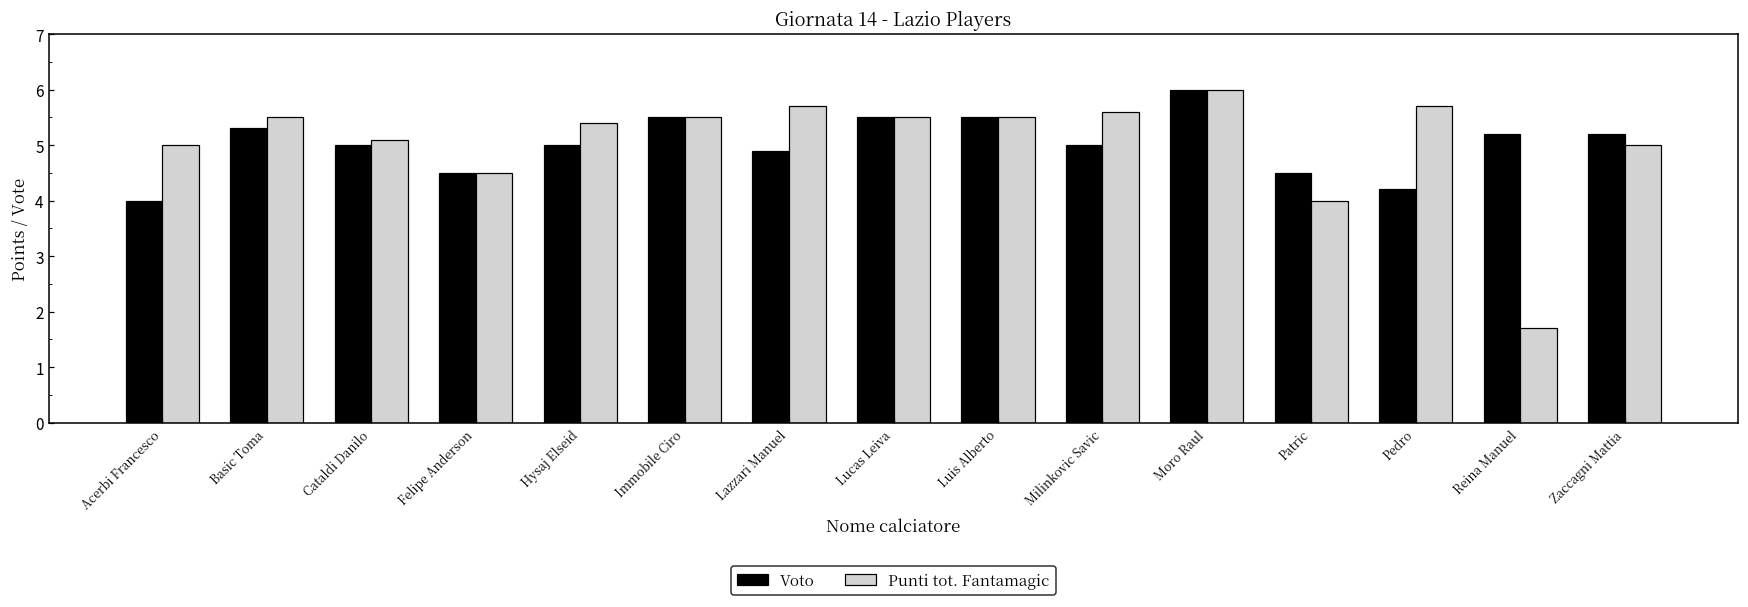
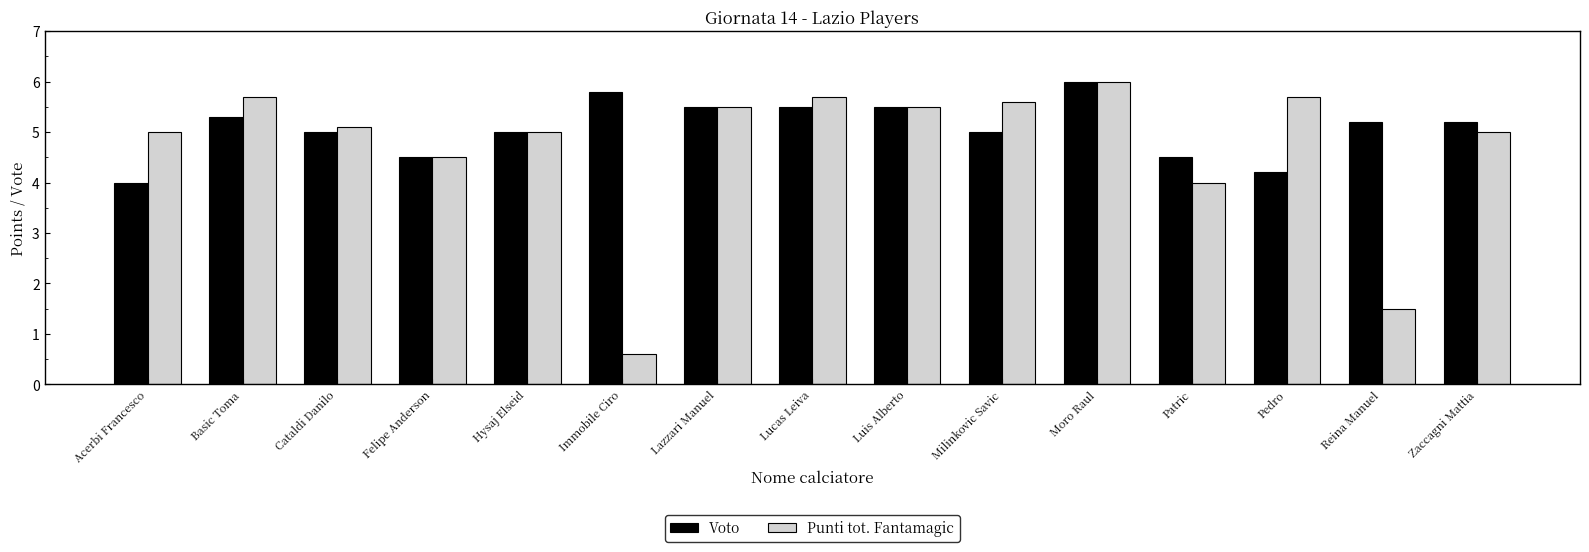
Punti tot. Fantamagic, Basic Toma: 5.5 -> 5.7
Punti tot. Fantamagic, Hysaj Elseid: 5.4 -> 5.0
Voto, Immobile Ciro: 5.5 -> 5.8
Punti tot. Fantamagic, Immobile Ciro: 5.5 -> 0.6
Voto, Lazzari Manuel: 4.9 -> 5.5
Punti tot. Fantamagic, Lazzari Manuel: 5.7 -> 5.5
Punti tot. Fantamagic, Lucas Leiva: 5.5 -> 5.7
Punti tot. Fantamagic, Reina Manuel: 1.7 -> 1.5
